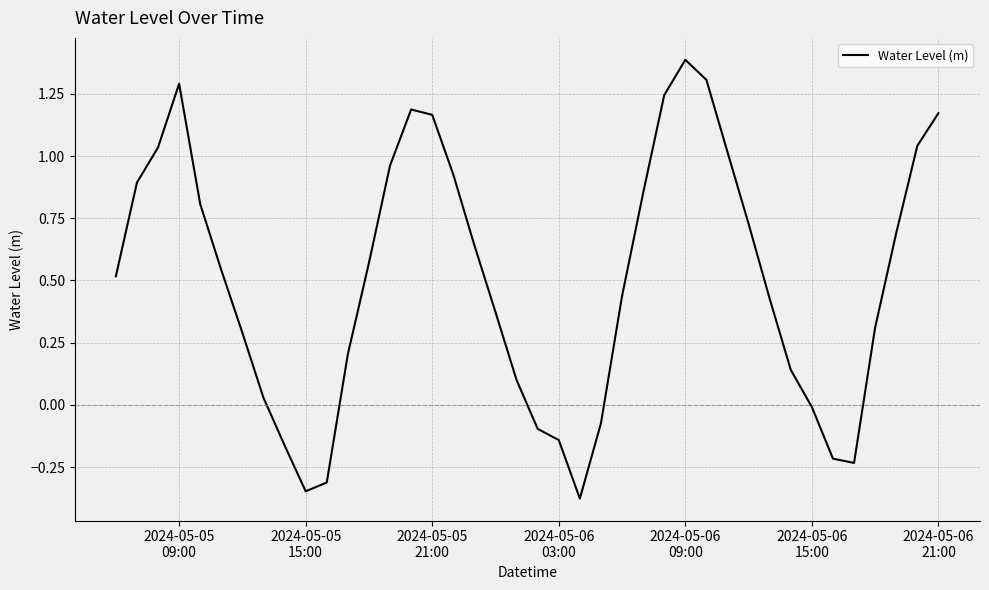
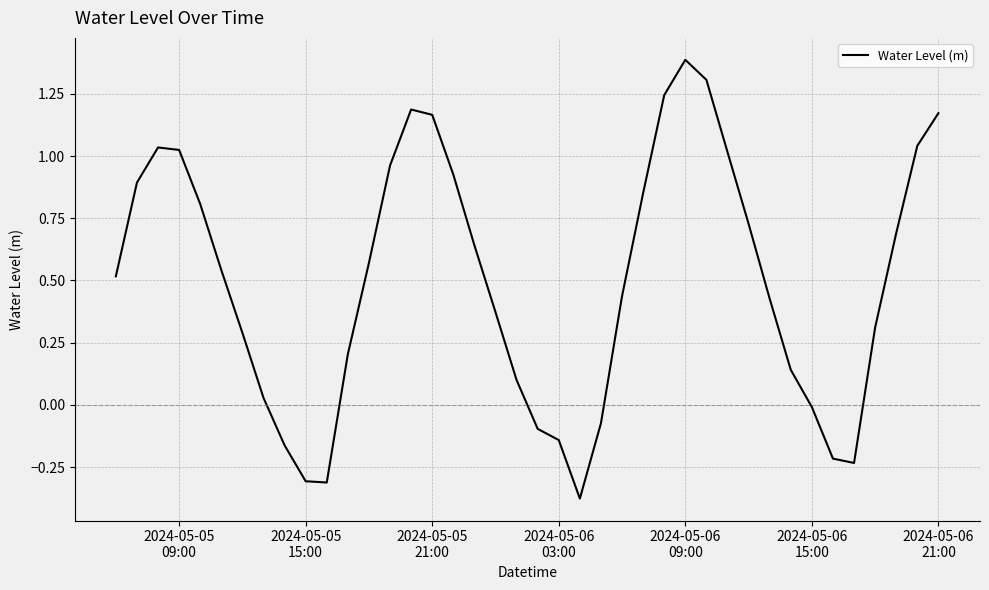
2024-05-05 09:00: 1.29 -> 1.02
2024-05-05 15:00: -0.35 -> -0.31
